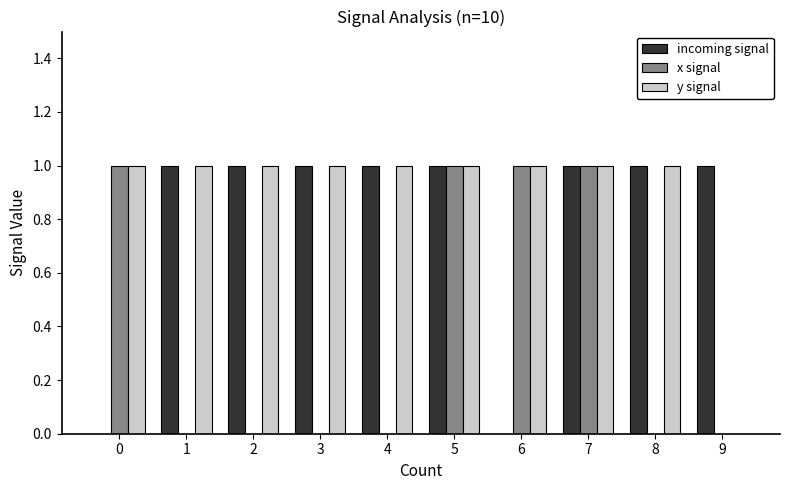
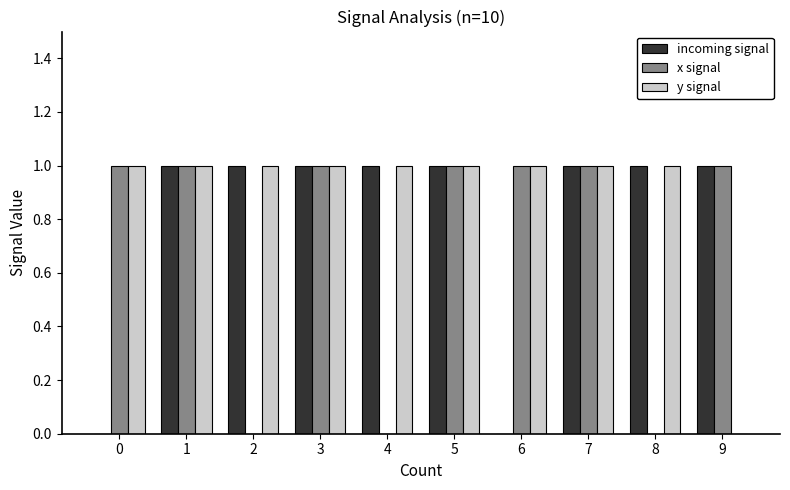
x signal, 1: 0 -> 1
x signal, 3: 0 -> 1
x signal, 9: 0 -> 1
